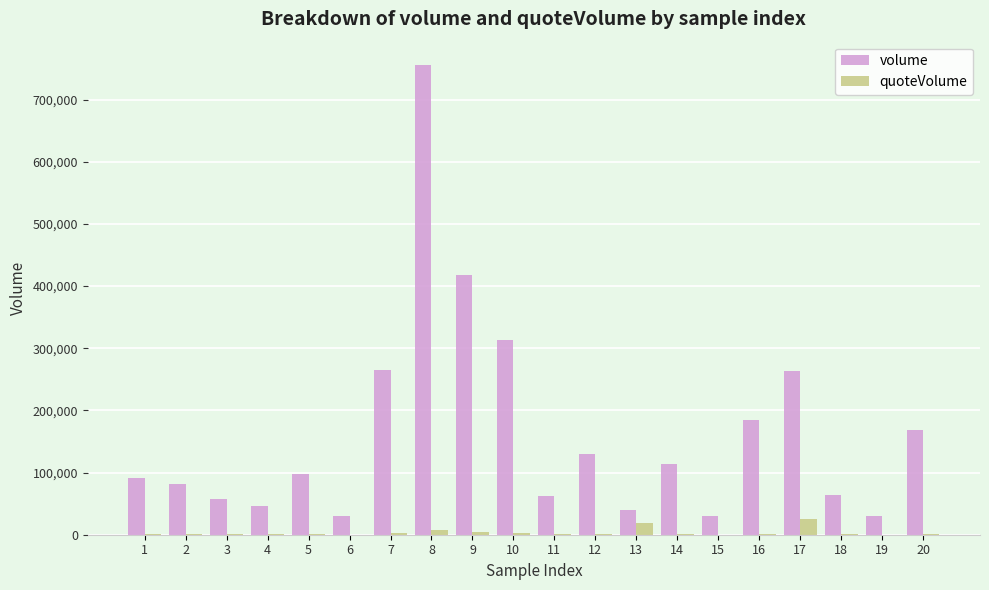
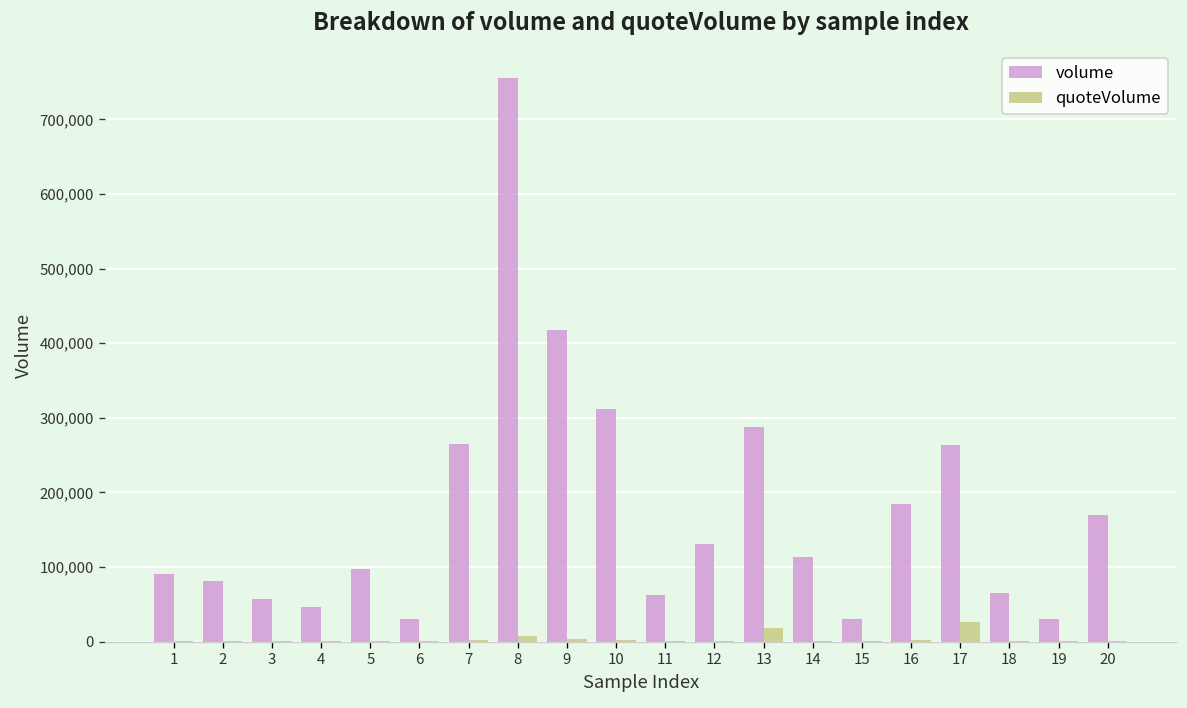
volume, 13: 40,000 -> 290,000
